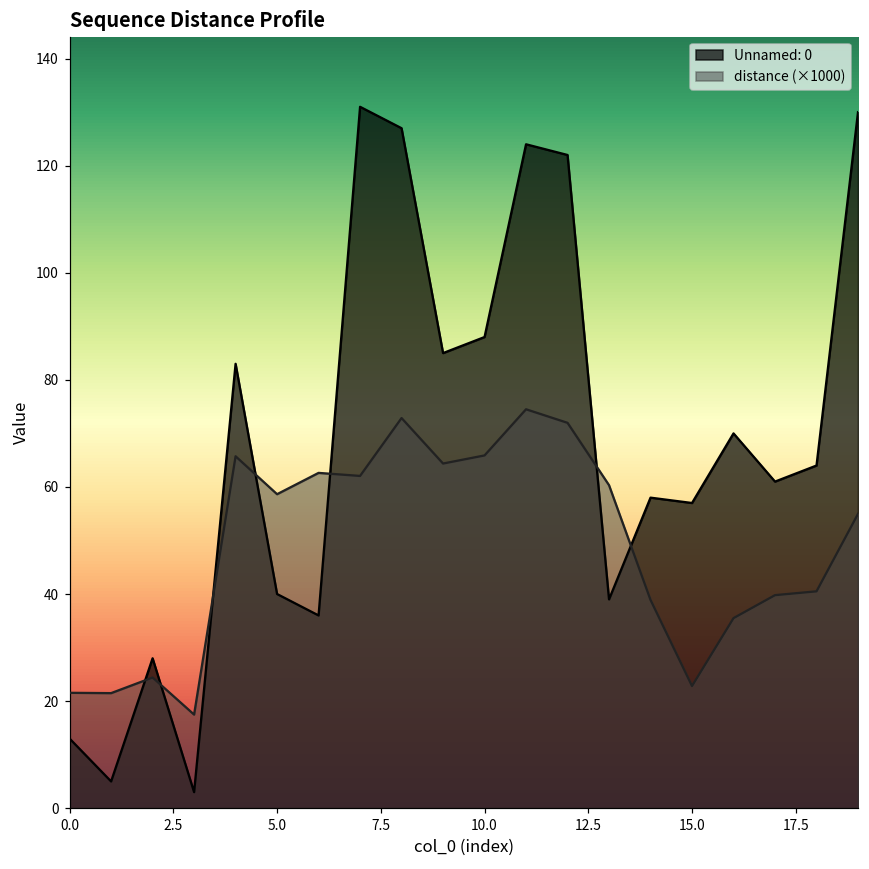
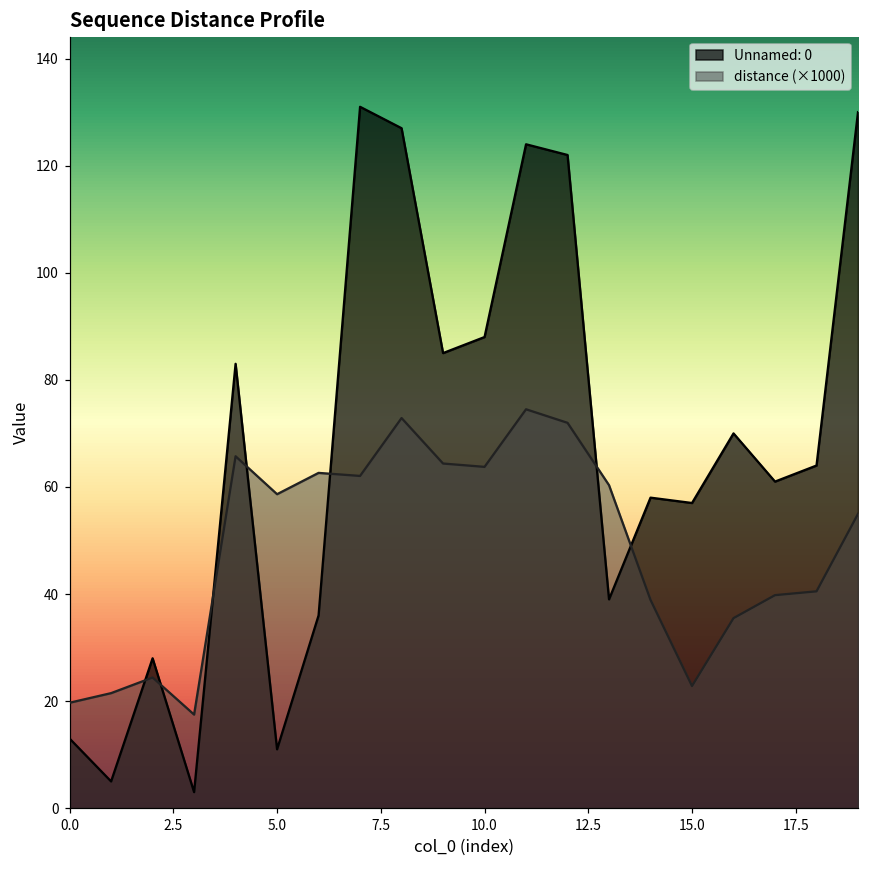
distance (×1000), 0.0: 22 -> 20
Unnamed: 0, 5.0: 40 -> 11
distance (×1000), 10.0: 66 -> 64
